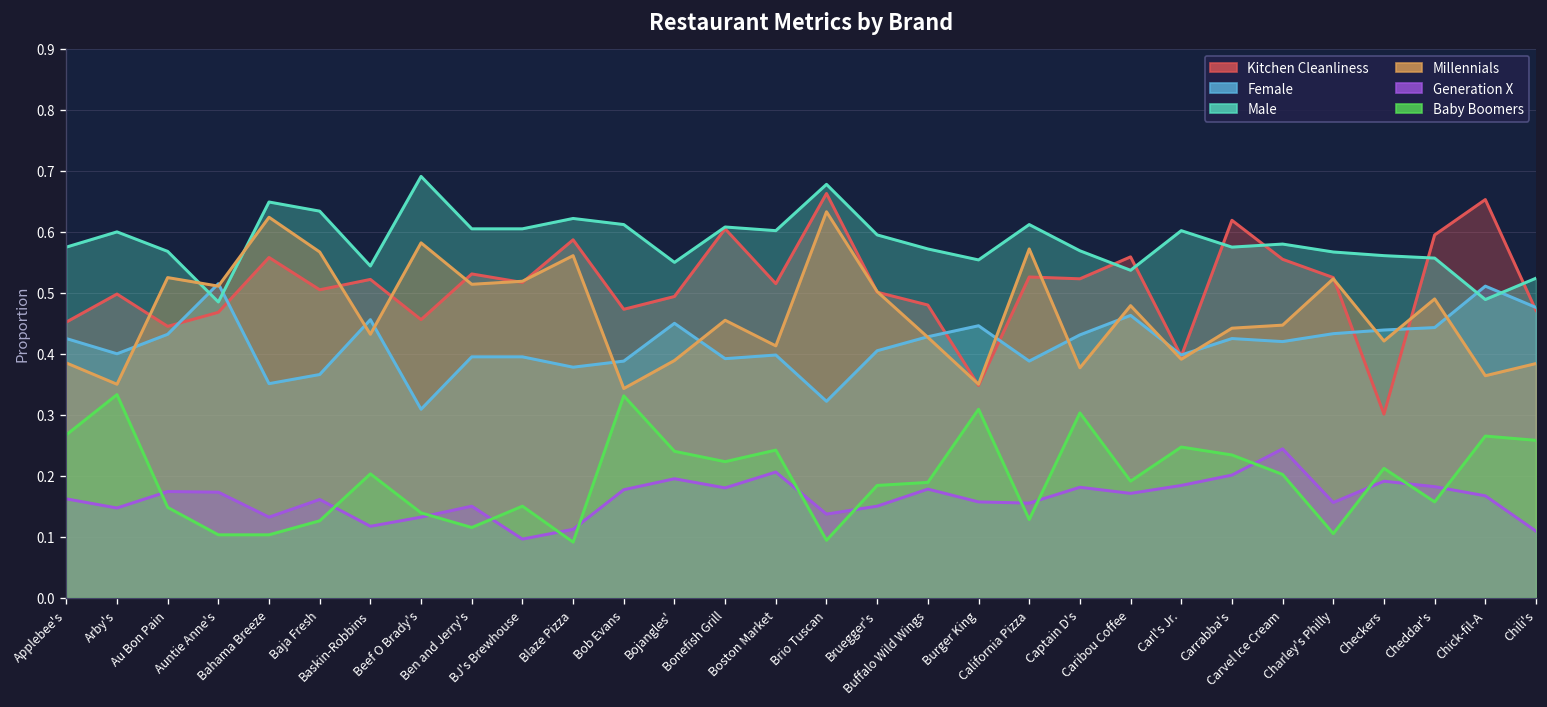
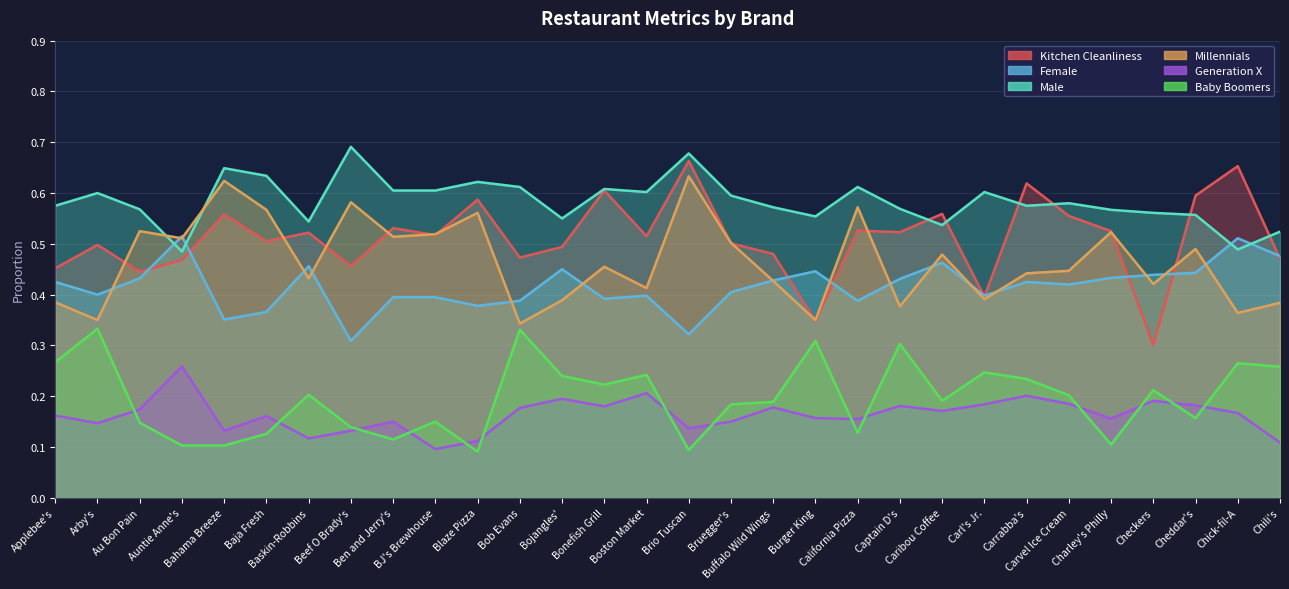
Generation X, Auntie Anne's: 0.17 -> 0.26
Generation X, Carvel Ice Cream: 0.24 -> 0.19
